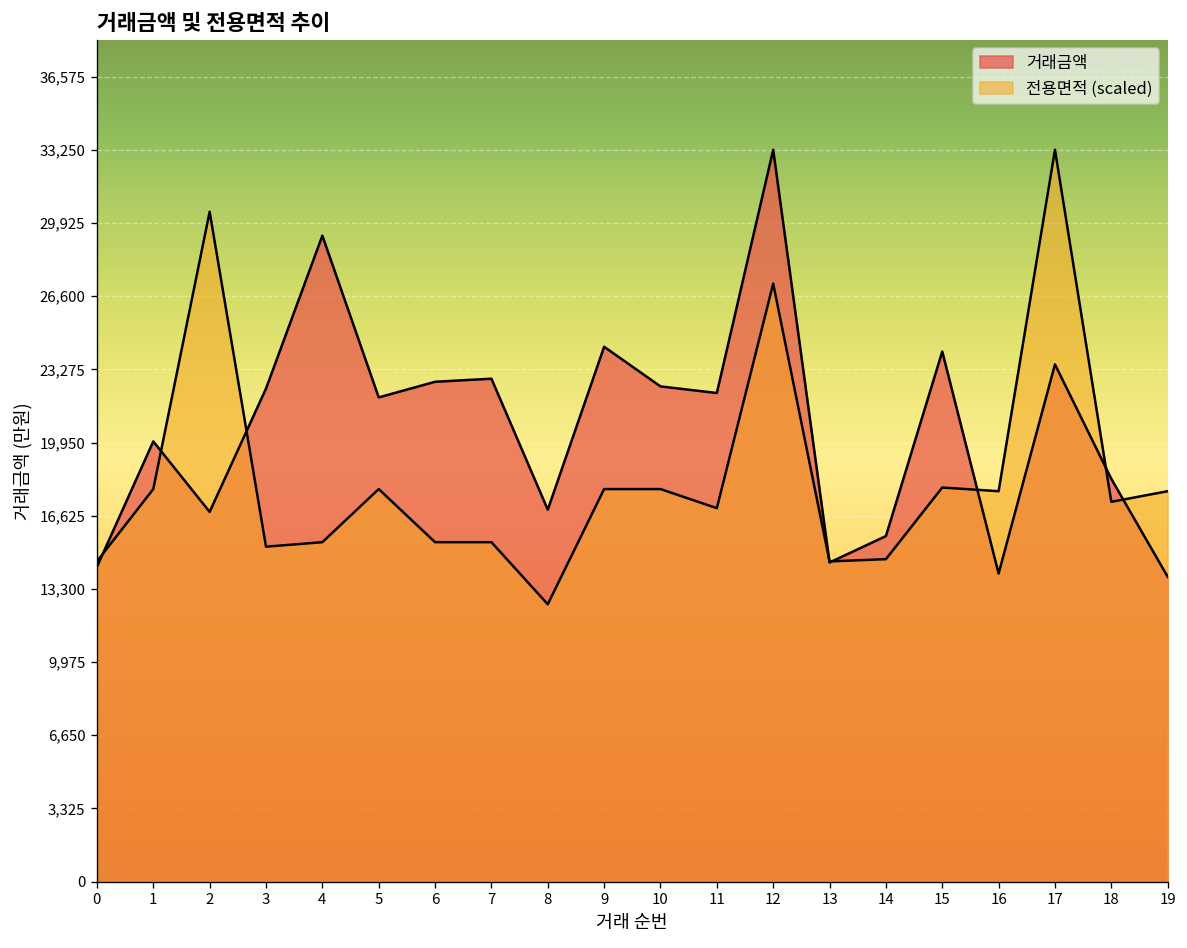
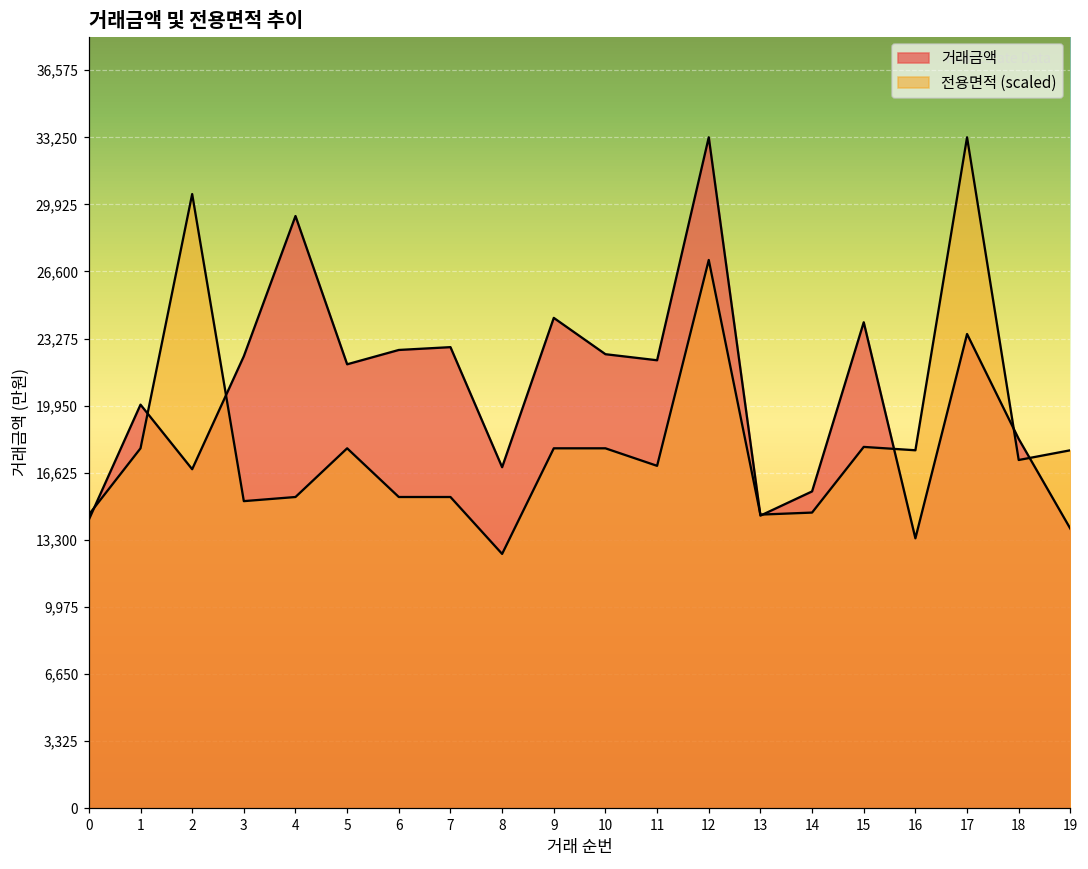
거래금액, 16: 14,000 -> 13,400
